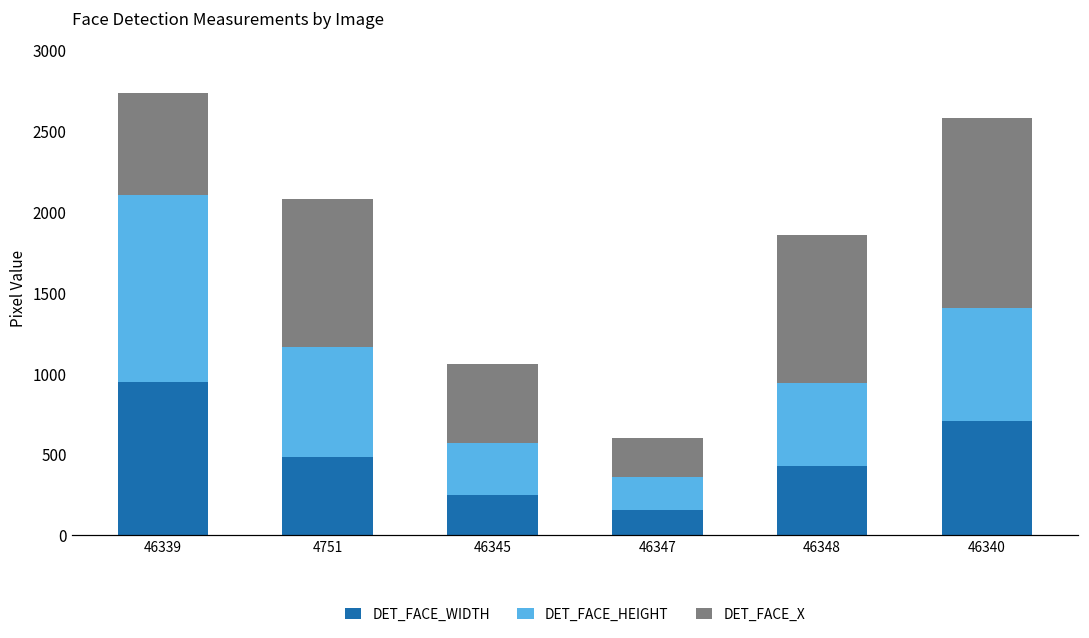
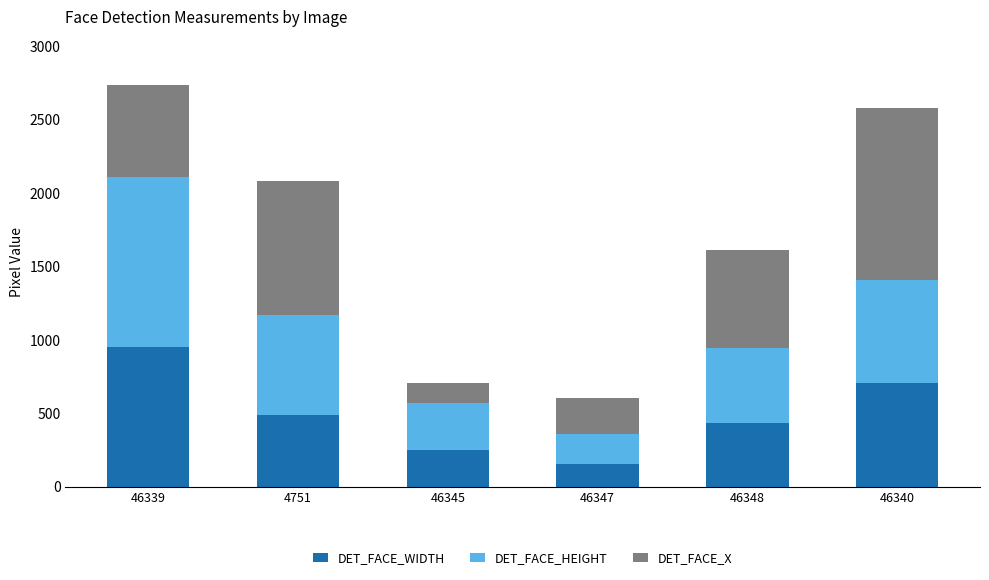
DET_FACE_X, 46345: 490 -> 140
DET_FACE_X, 46348: 920 -> 670
